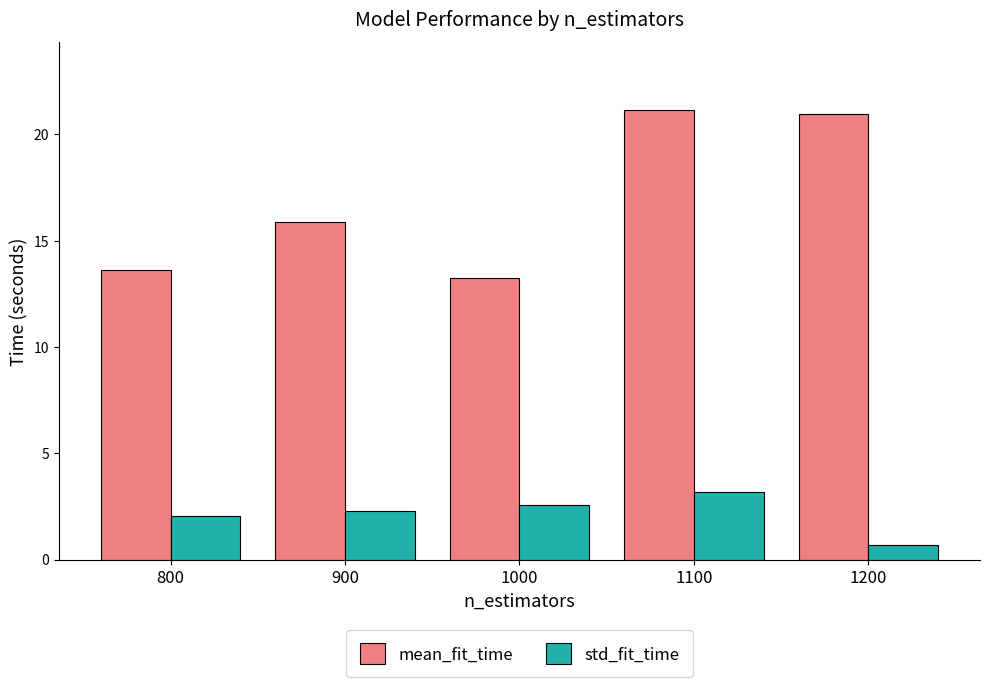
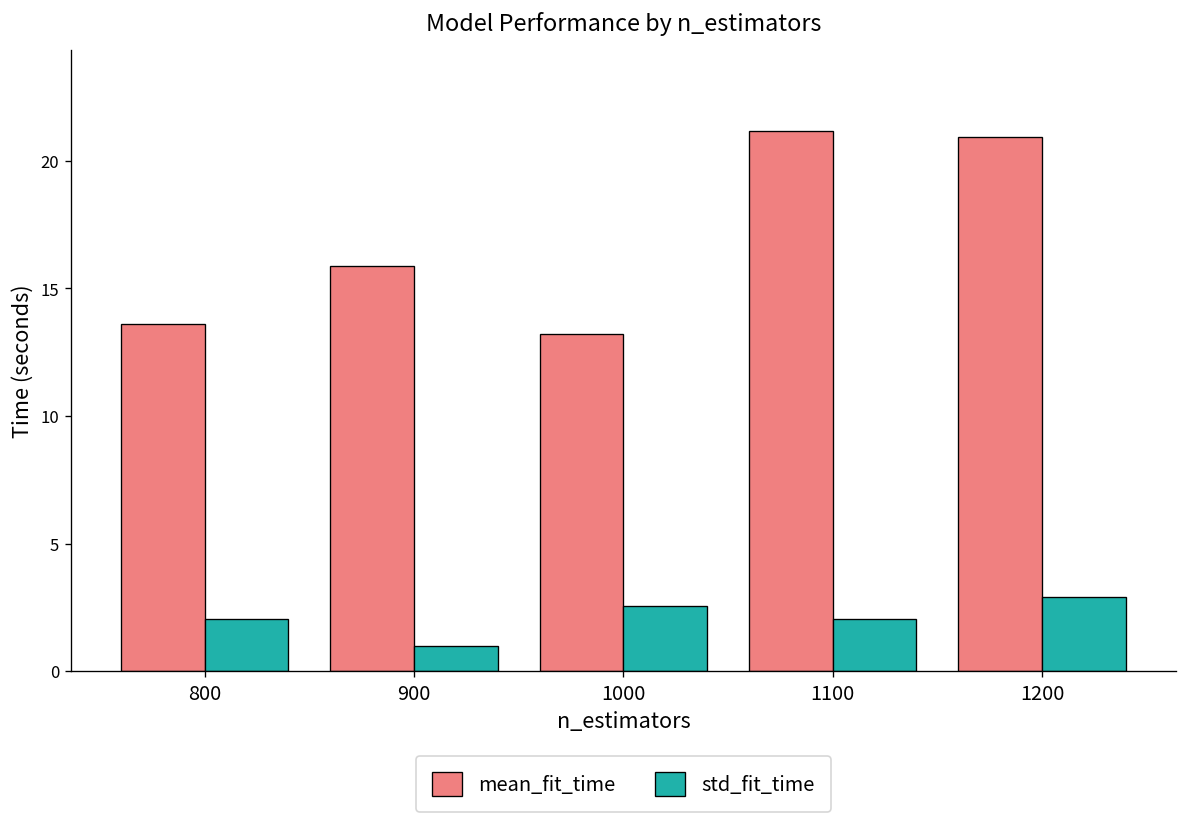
std_fit_time, 900: 2.3 -> 1.0
std_fit_time, 1100: 3.2 -> 2.0
std_fit_time, 1200: 0.7 -> 2.9
